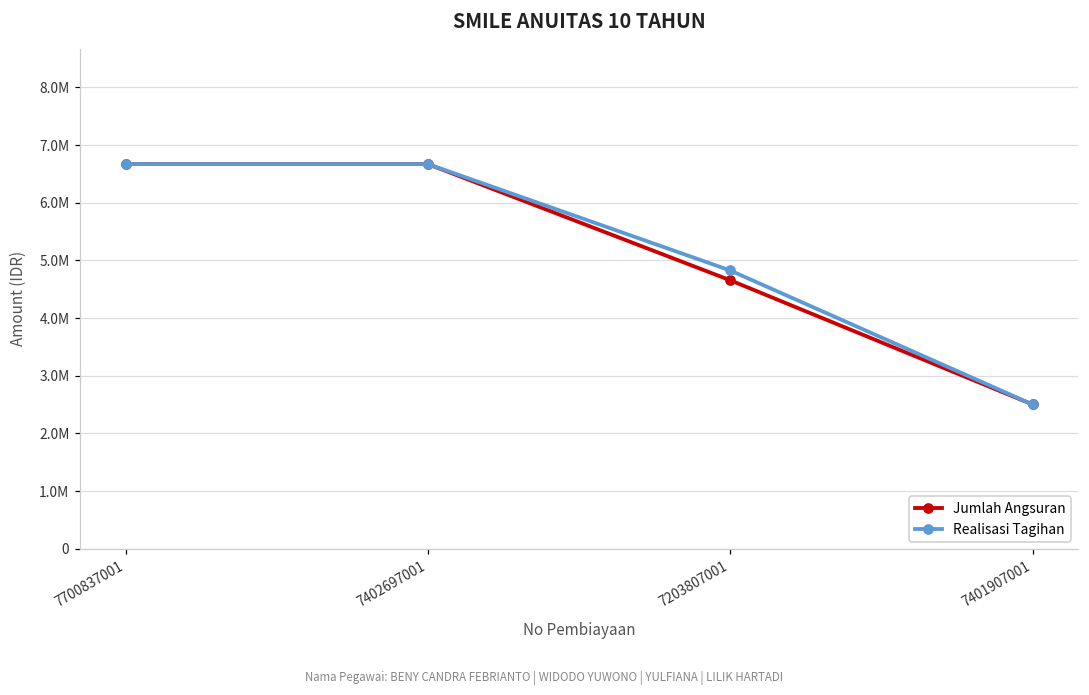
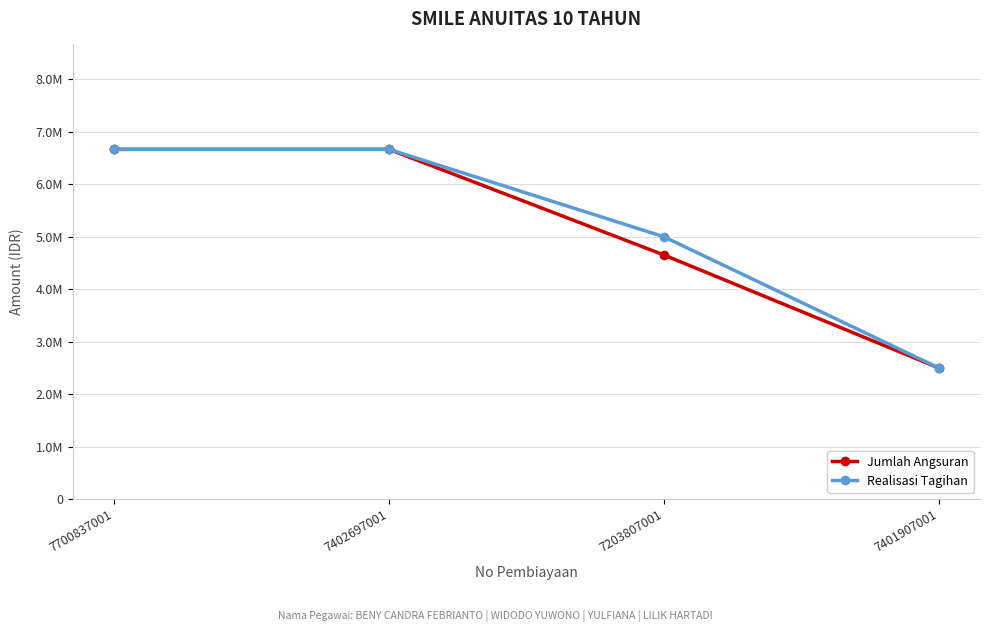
Realisasi Tagihan, 7203807001: 4800000 -> 5000000
